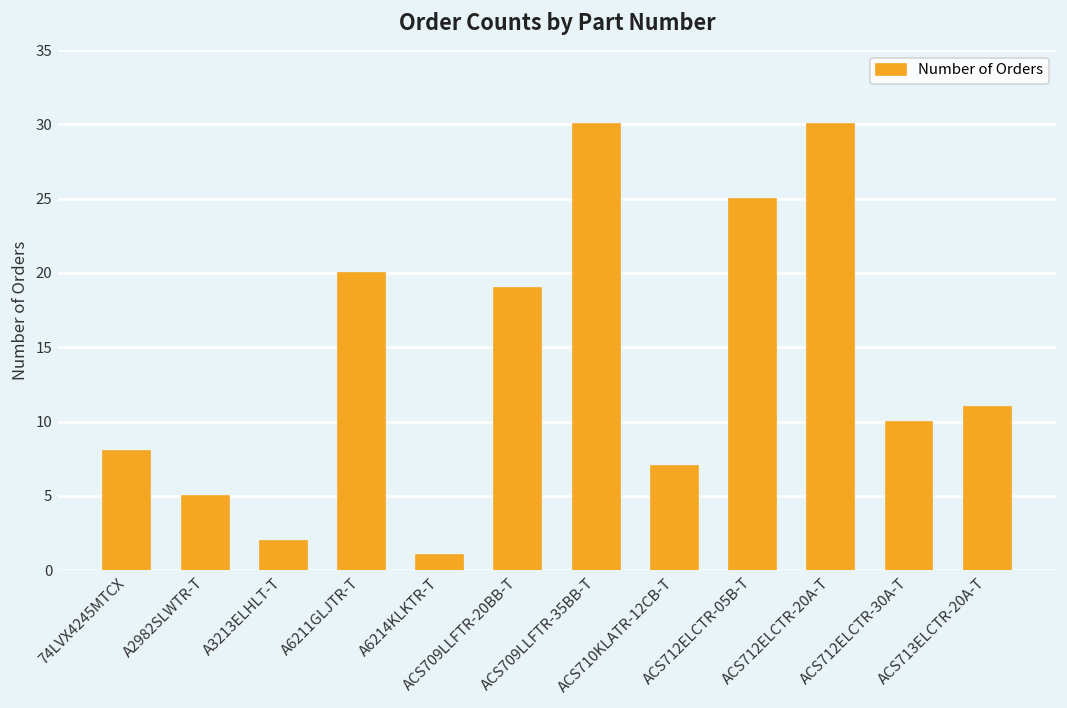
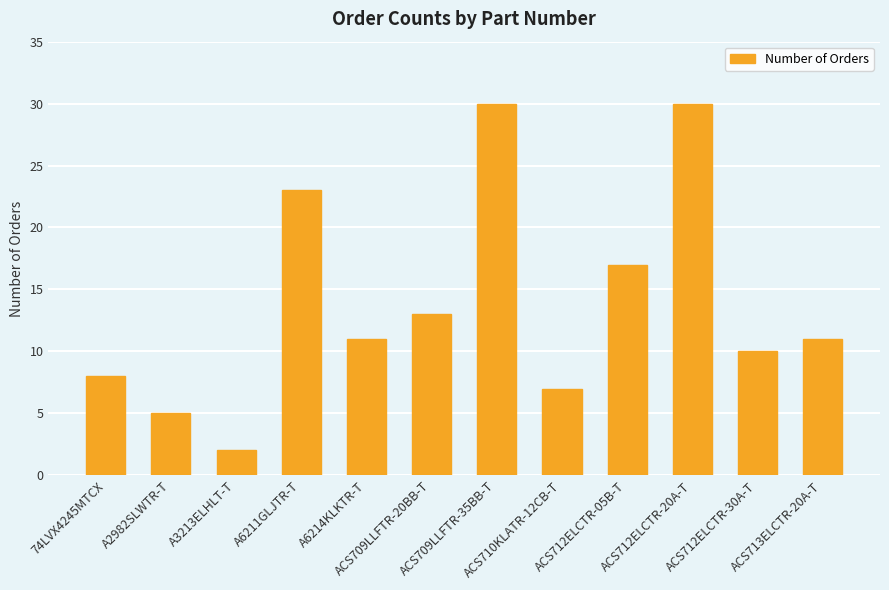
A6211GLJTR-T: 20 -> 23
A6214KLKTR-T: 1 -> 11
ACS709LLFTR-20BB-T: 19 -> 13
ACS712ELCTR-05B-T: 25 -> 17
